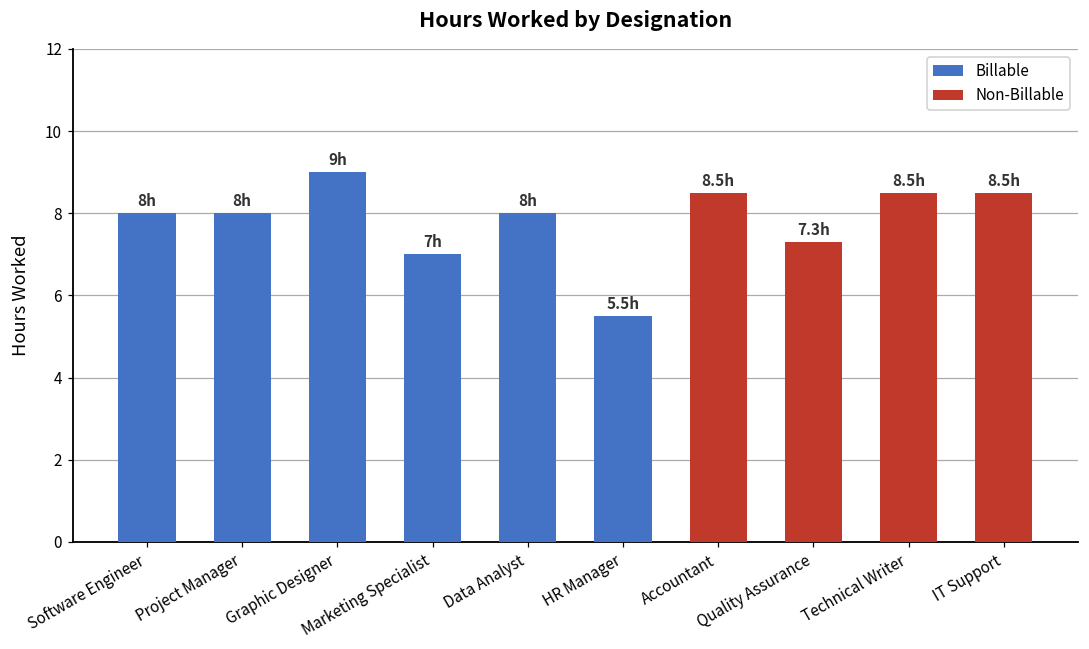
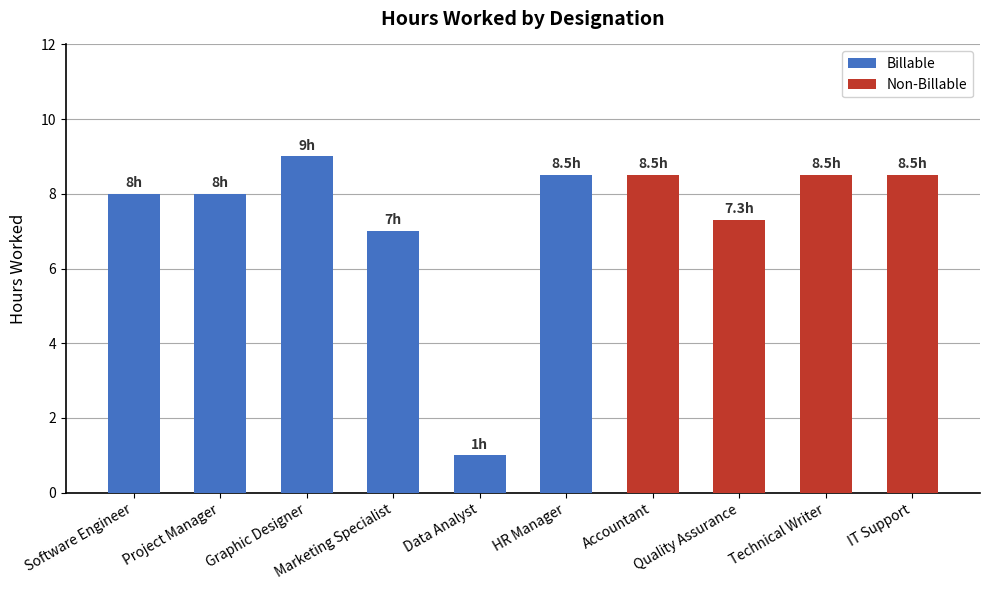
Data Analyst: 8h -> 1h
HR Manager: 5.5h -> 8.5h
